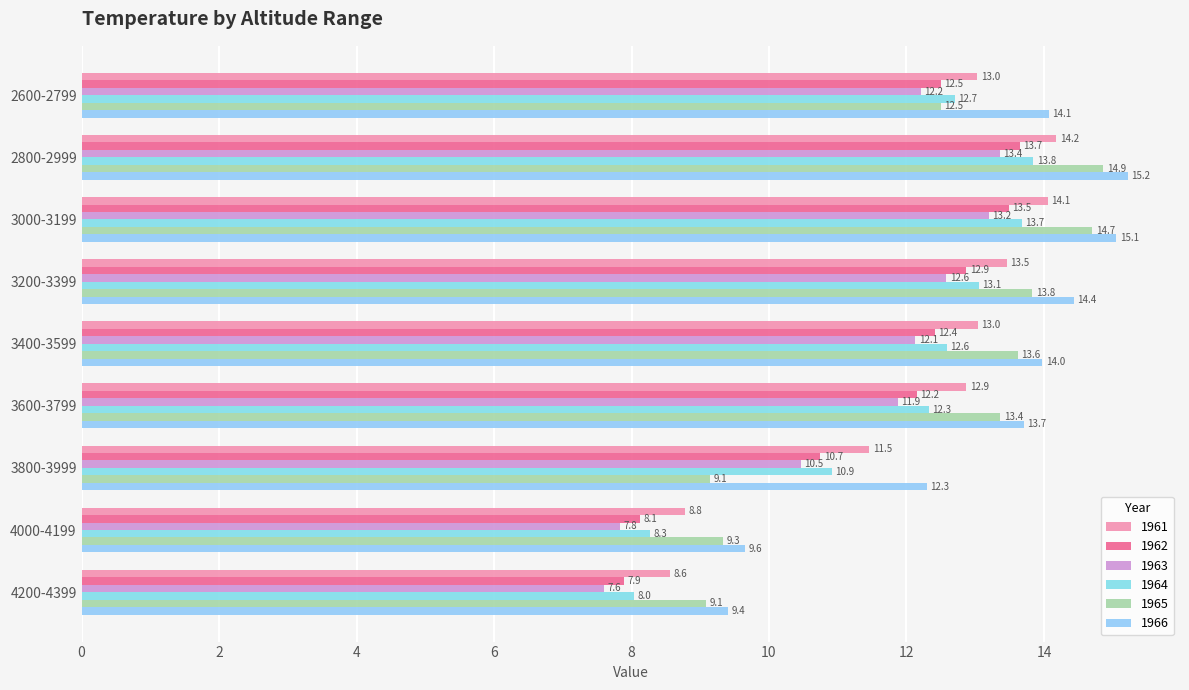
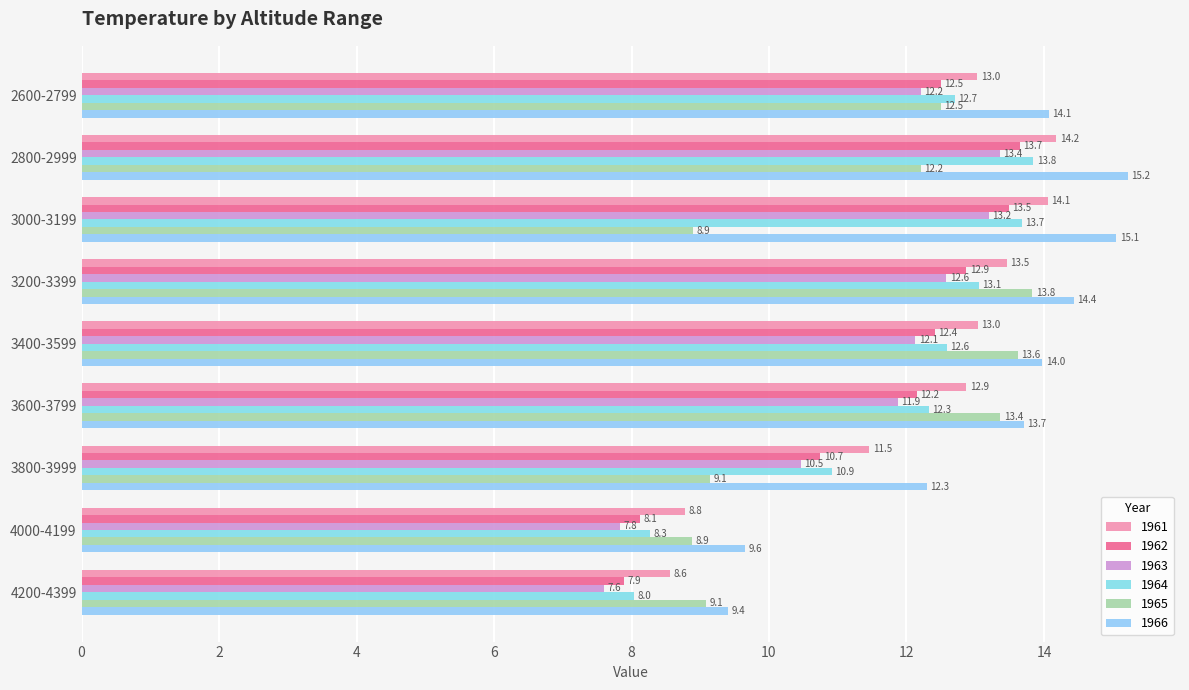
1965, 2800-2999: 14.9 -> 12.2
1965, 3000-3199: 14.7 -> 8.9
1965, 4000-4199: 9.3 -> 8.9
